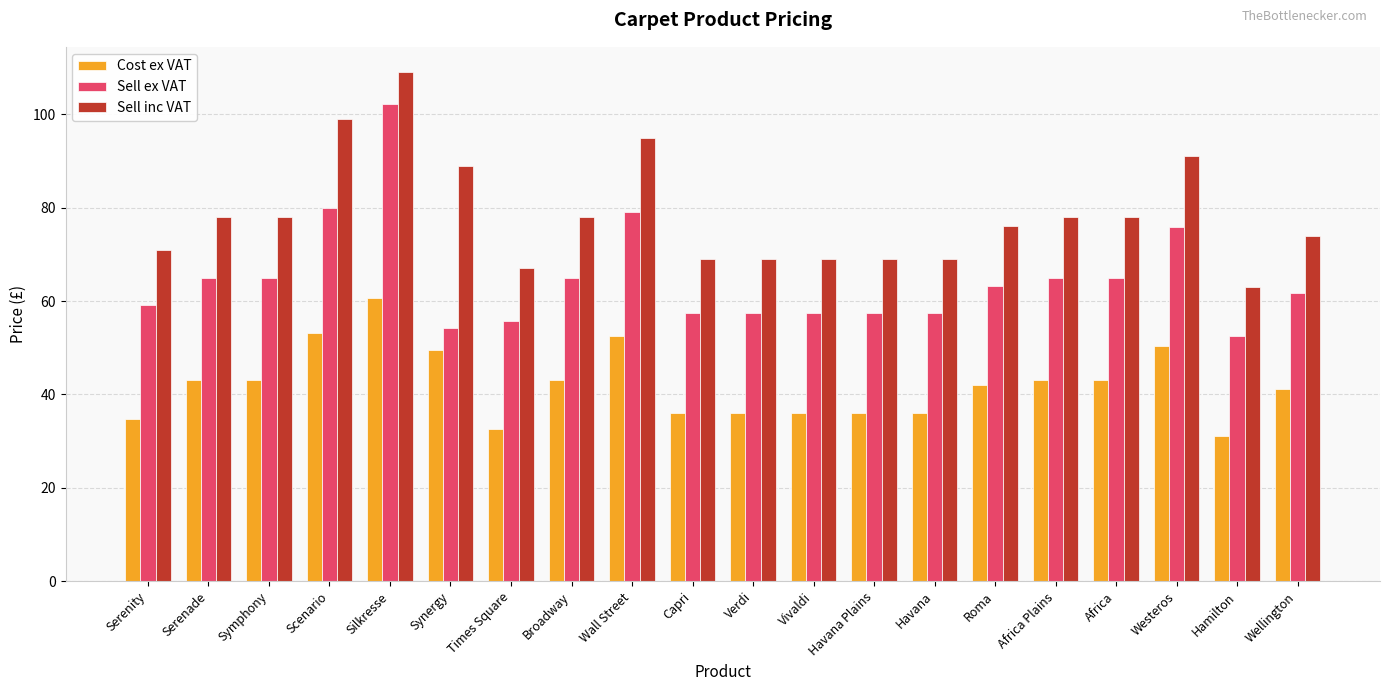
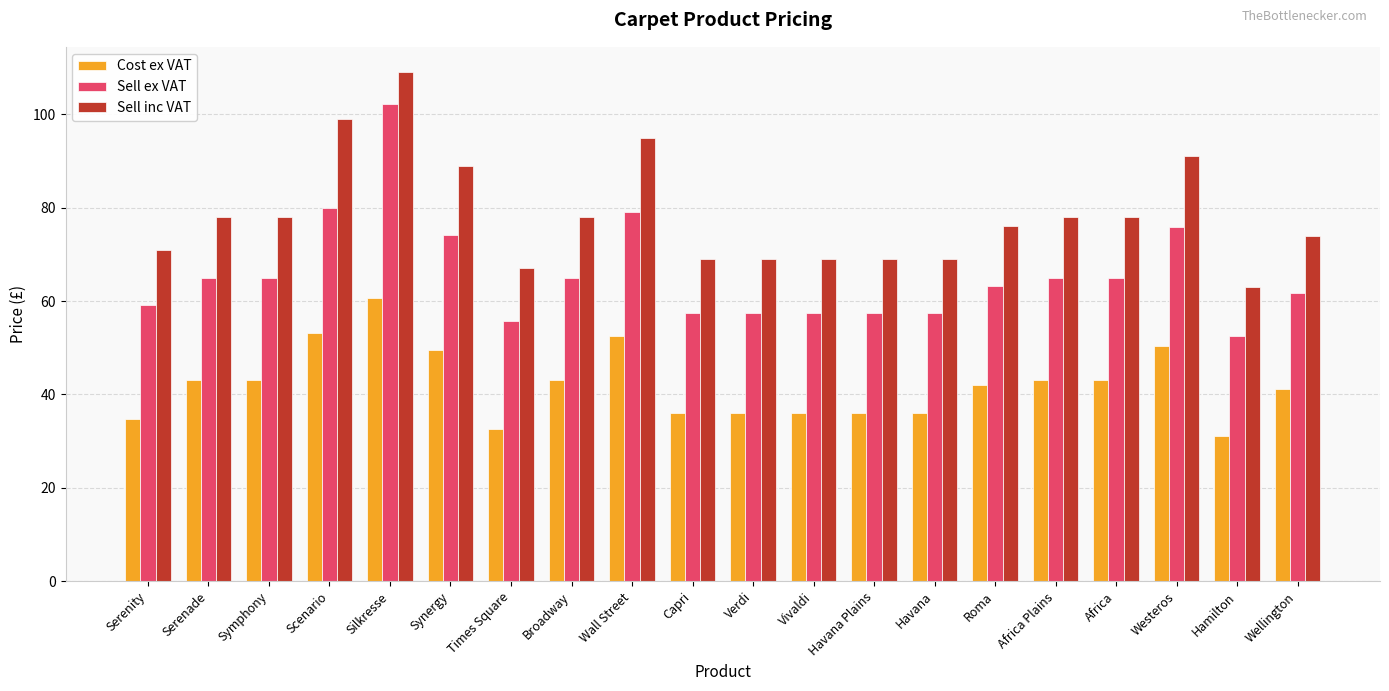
Sell ex VAT, Synergy: 54 -> 74
